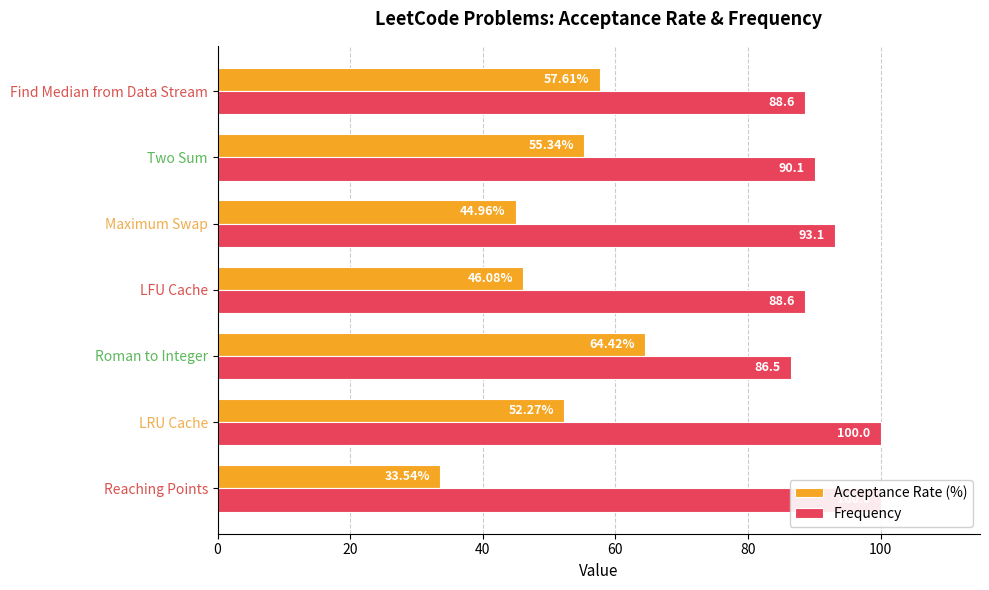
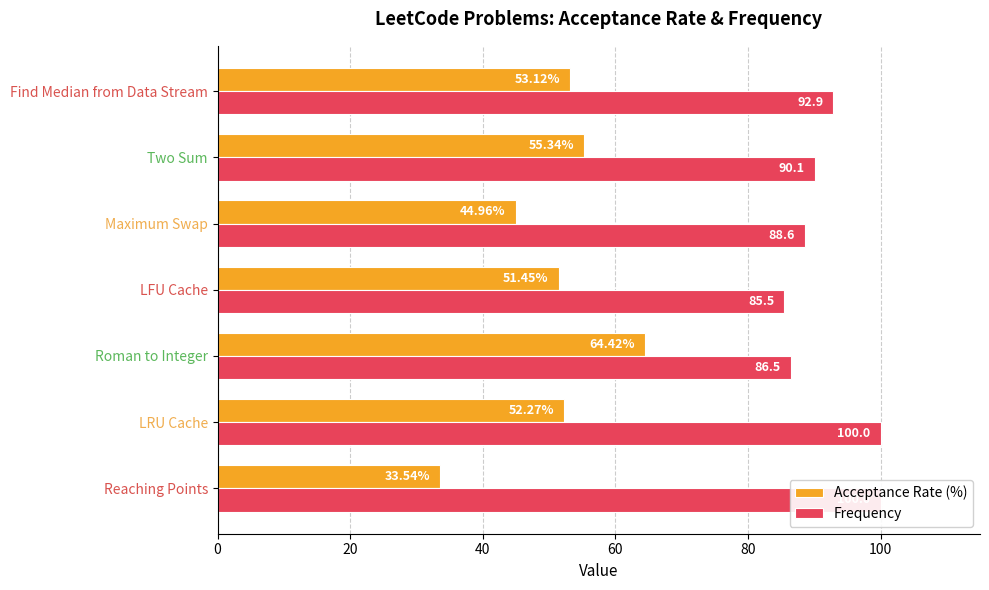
Acceptance Rate (%), Find Median from Data Stream: 57.61% -> 53.12%
Frequency, Find Median from Data Stream: 88.6 -> 92.9
Frequency, Maximum Swap: 93.1 -> 88.6
Acceptance Rate (%), LFU Cache: 46.08% -> 51.45%
Frequency, LFU Cache: 88.6 -> 85.5
